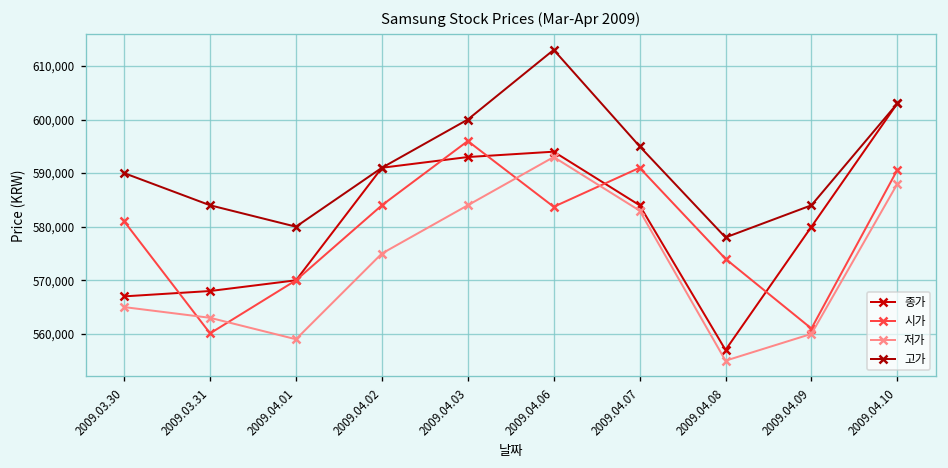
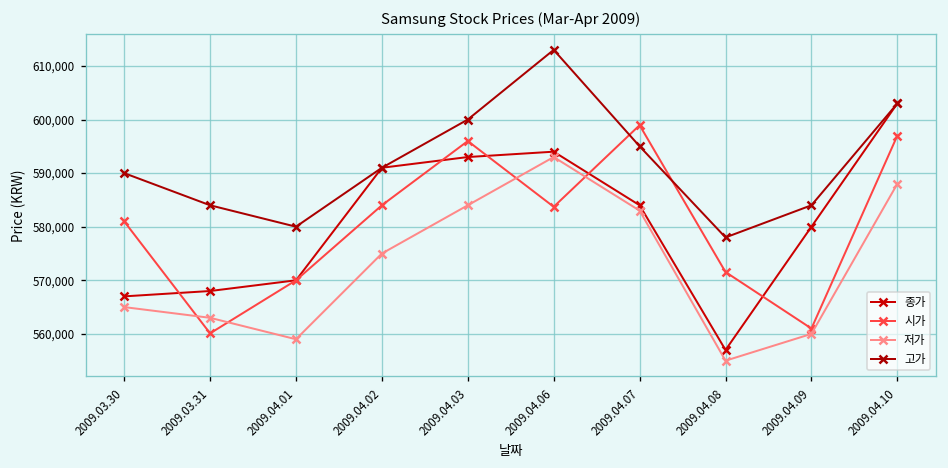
시가, 2009.04.07: 591,000 -> 599,000
시가, 2009.04.08: 574,000 -> 572,000
시가, 2009.04.10: 591,000 -> 597,000
